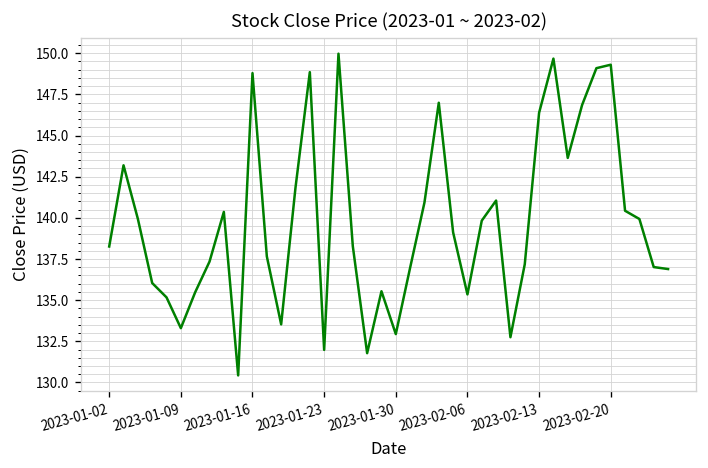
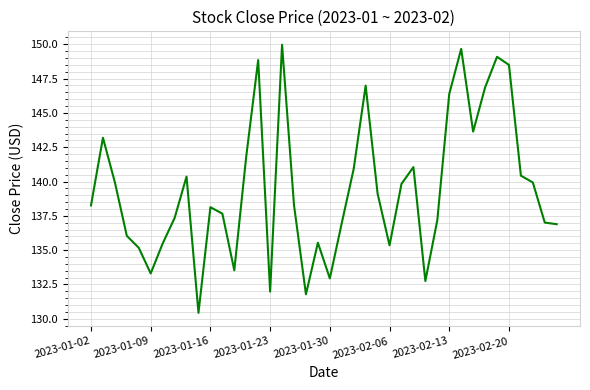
2023-01-16: 148.8 -> 138.1
2023-02-20: 149.3 -> 148.5
